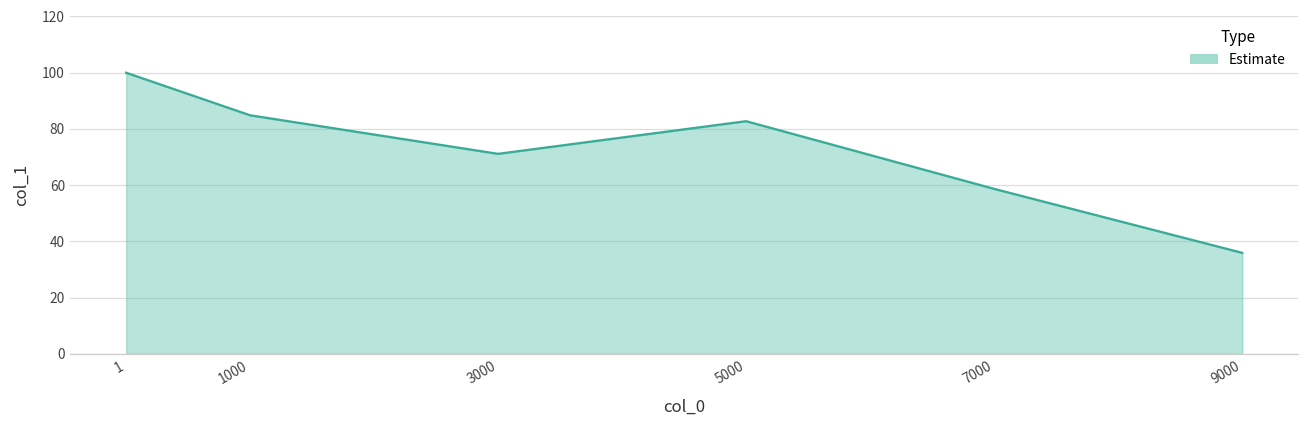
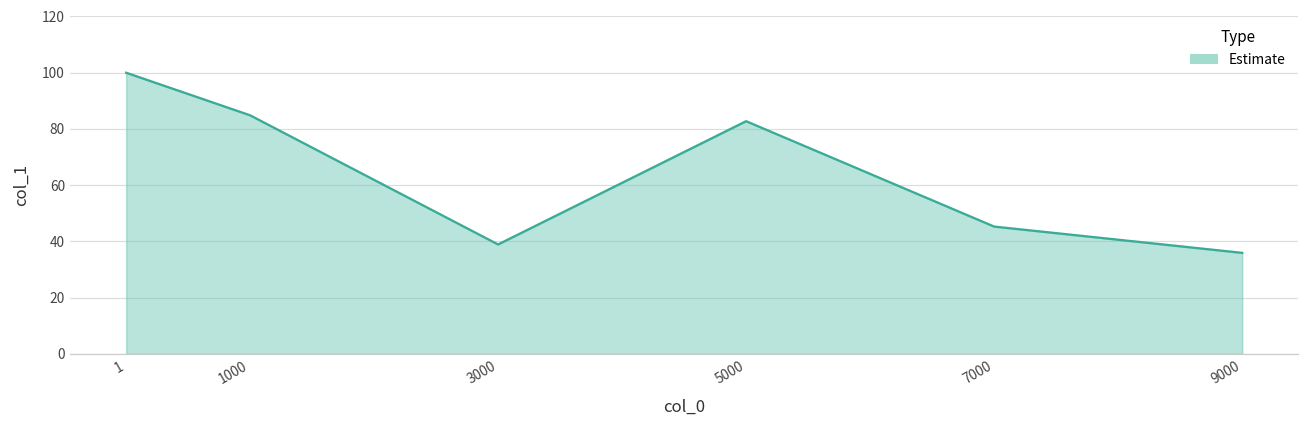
3000: 71 -> 39
7000: 59 -> 45
